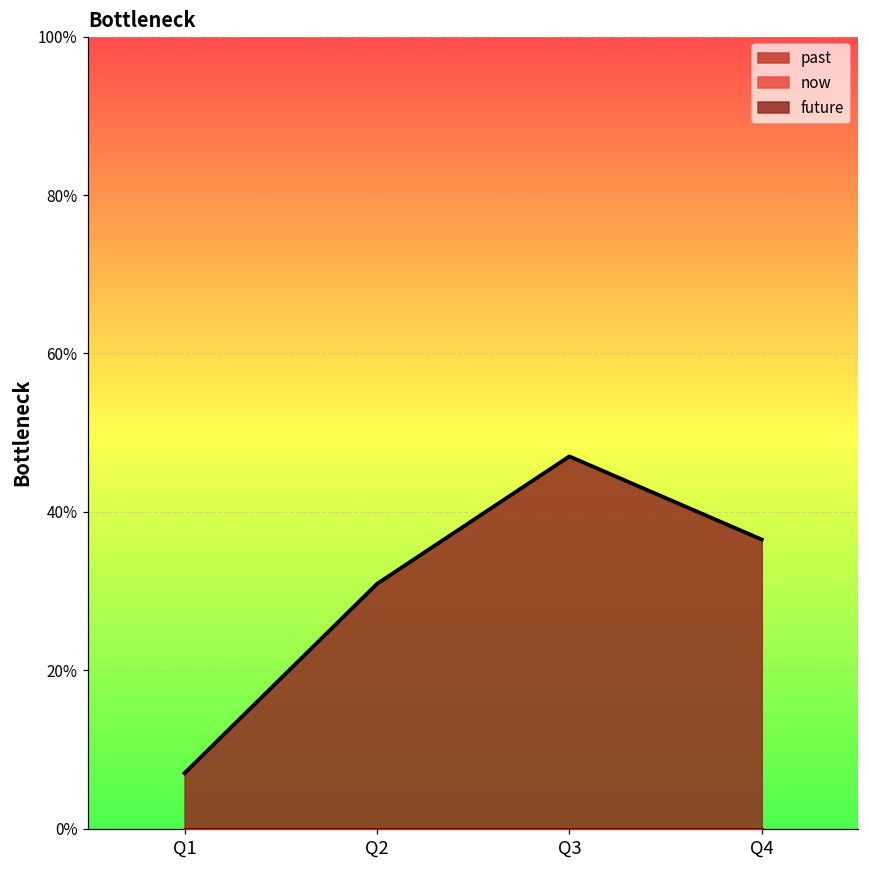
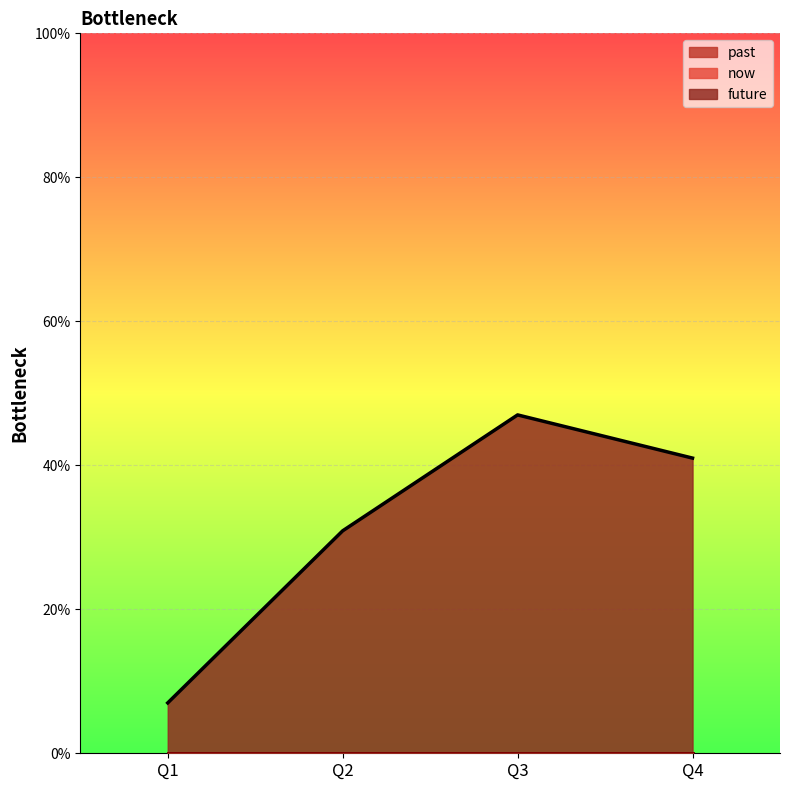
future, Q4: 37% -> 41%
